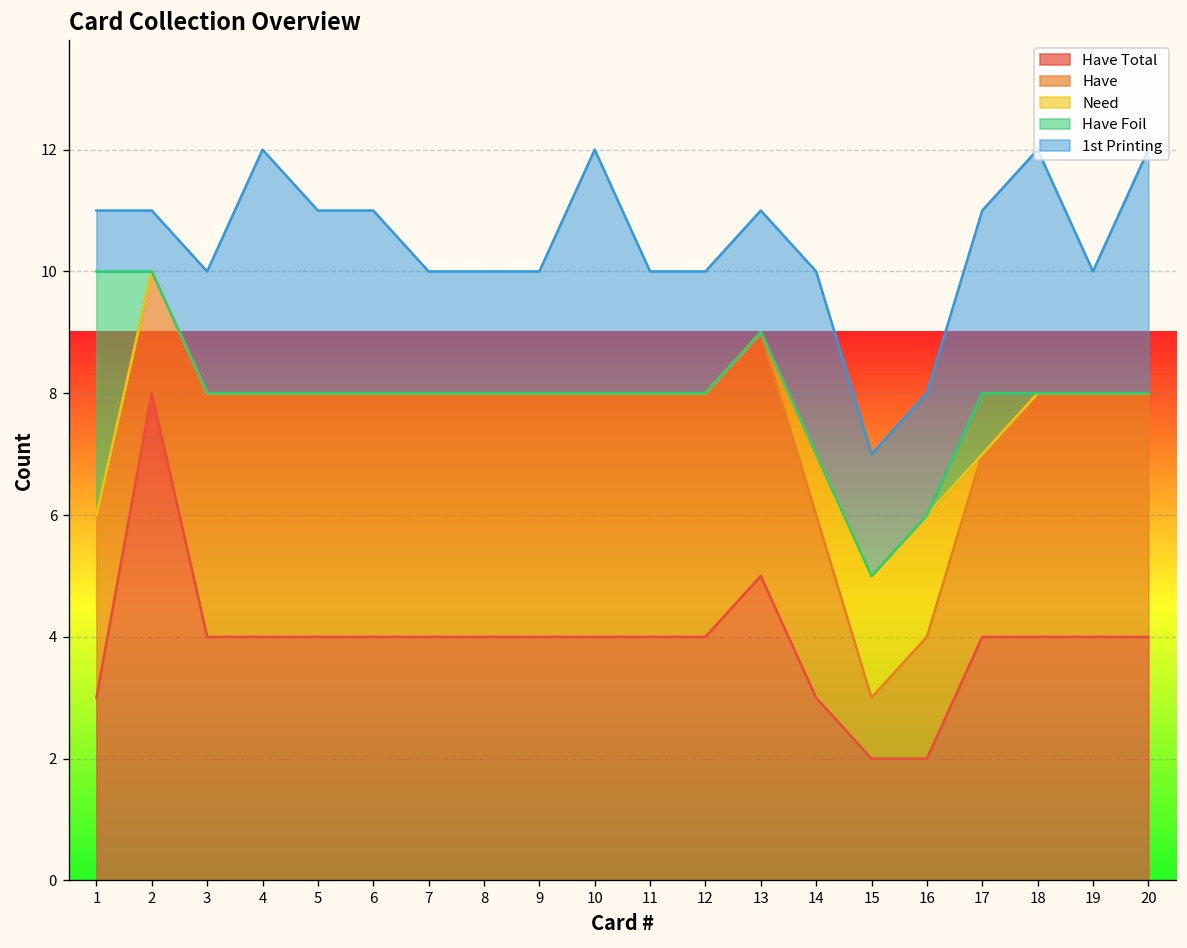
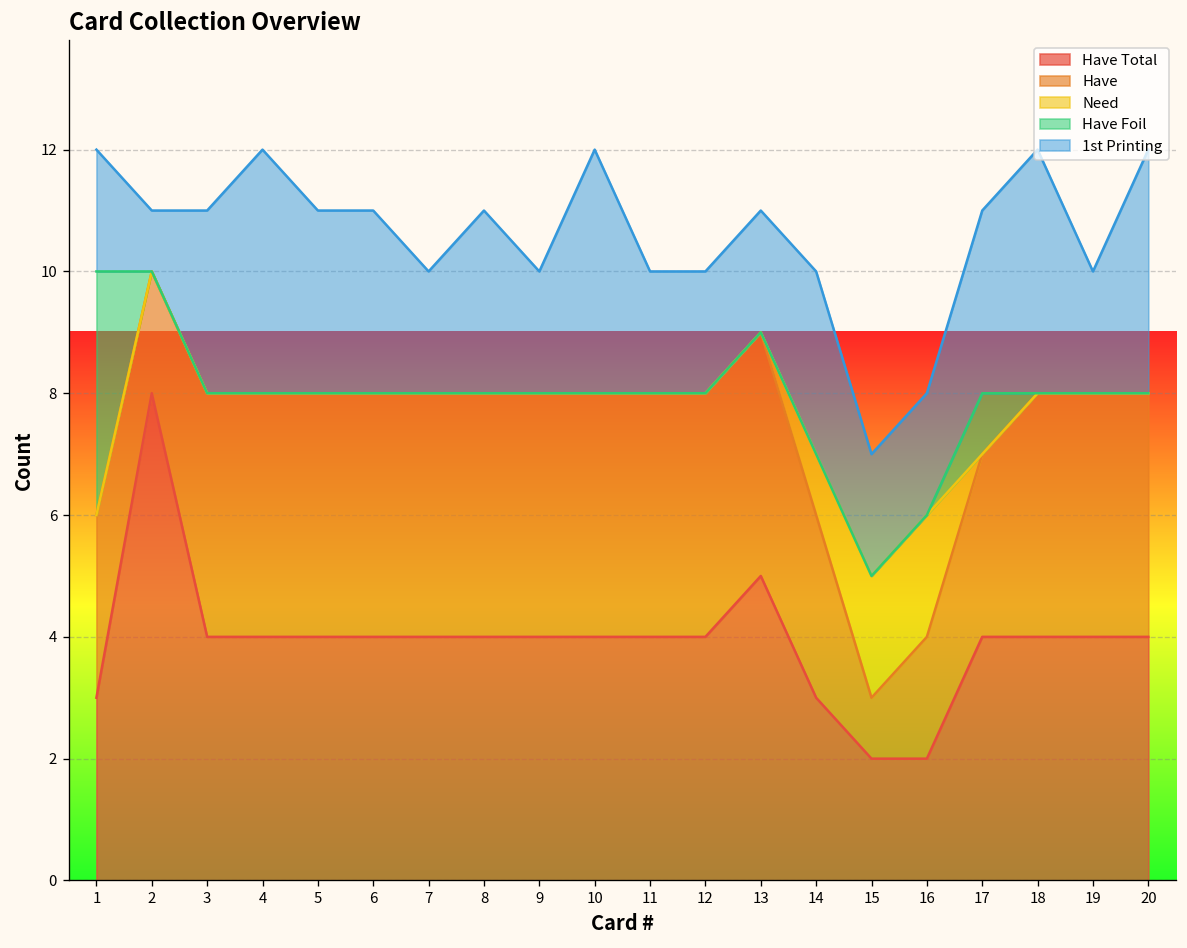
1st Printing, 1: 1 -> 2
1st Printing, 3: 2 -> 3
1st Printing, 8: 2 -> 3
